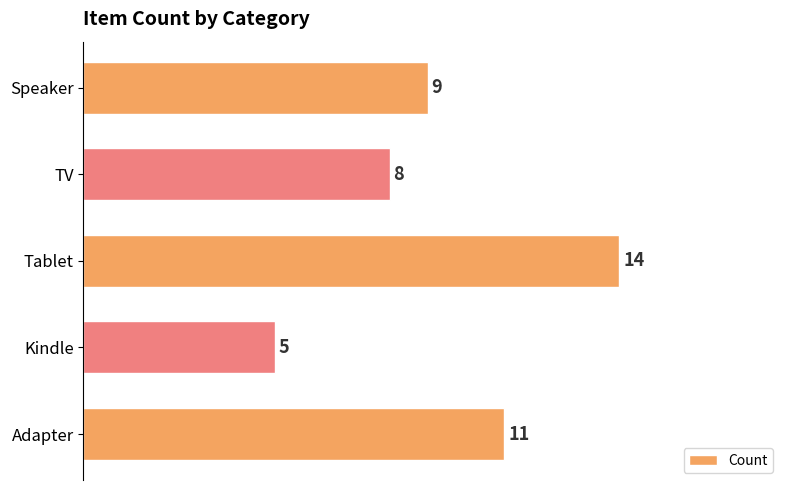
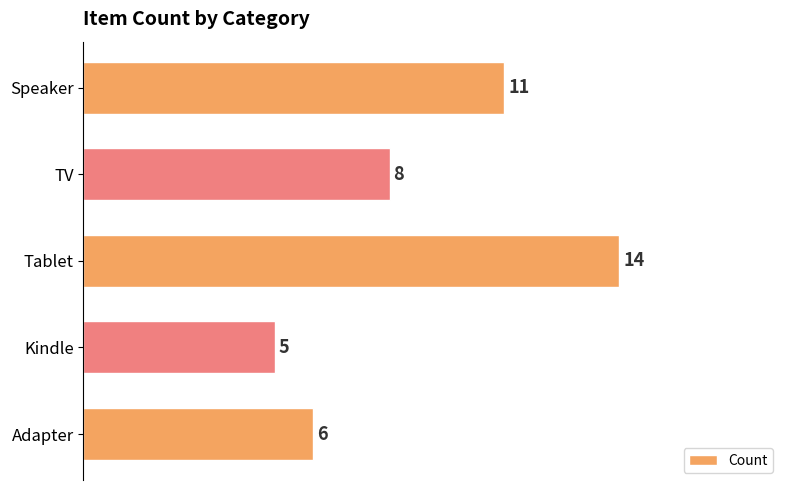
Speaker: 9 -> 11
Adapter: 11 -> 6
